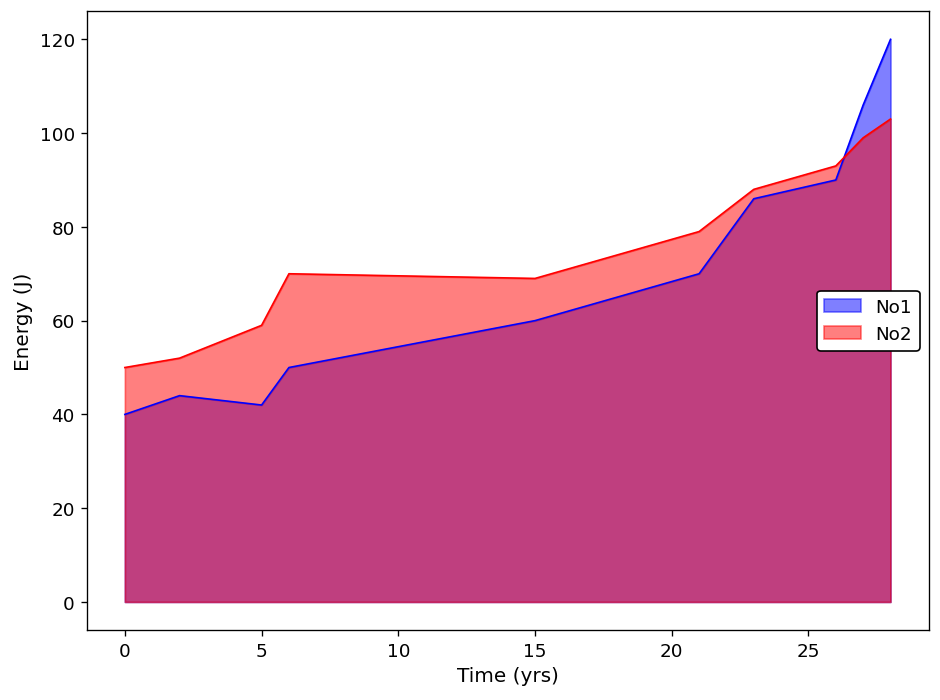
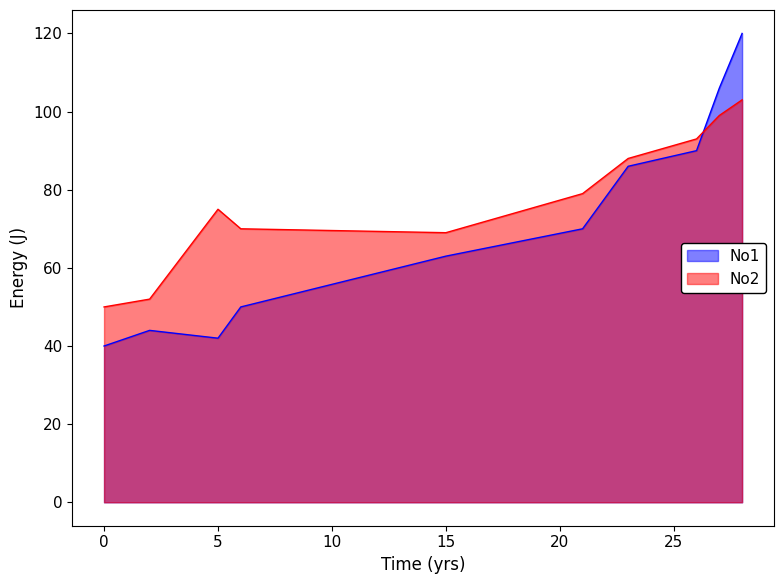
No2, 5: 59 -> 75
No1, 15: 60 -> 63
